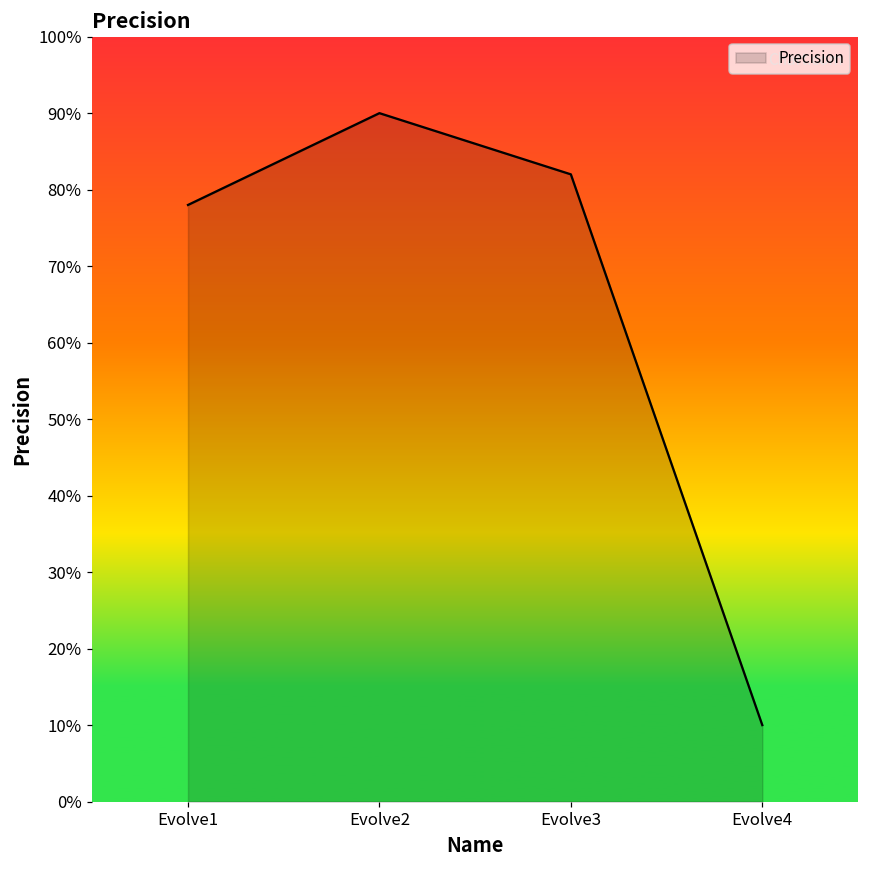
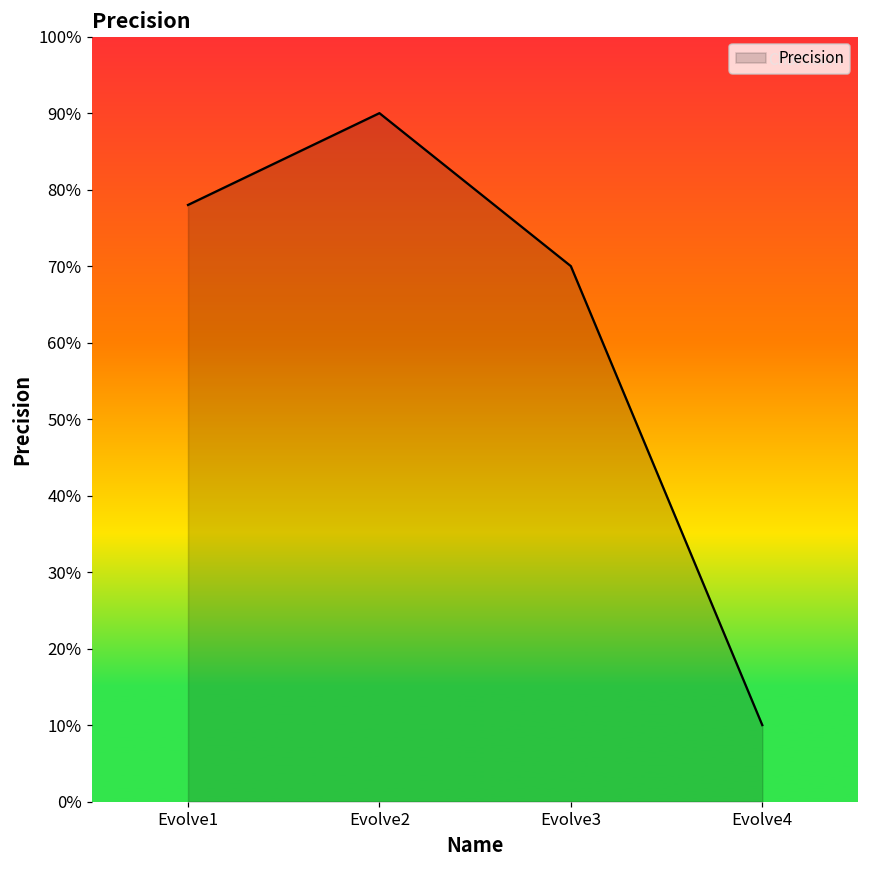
Evolve3: 82% -> 70%
